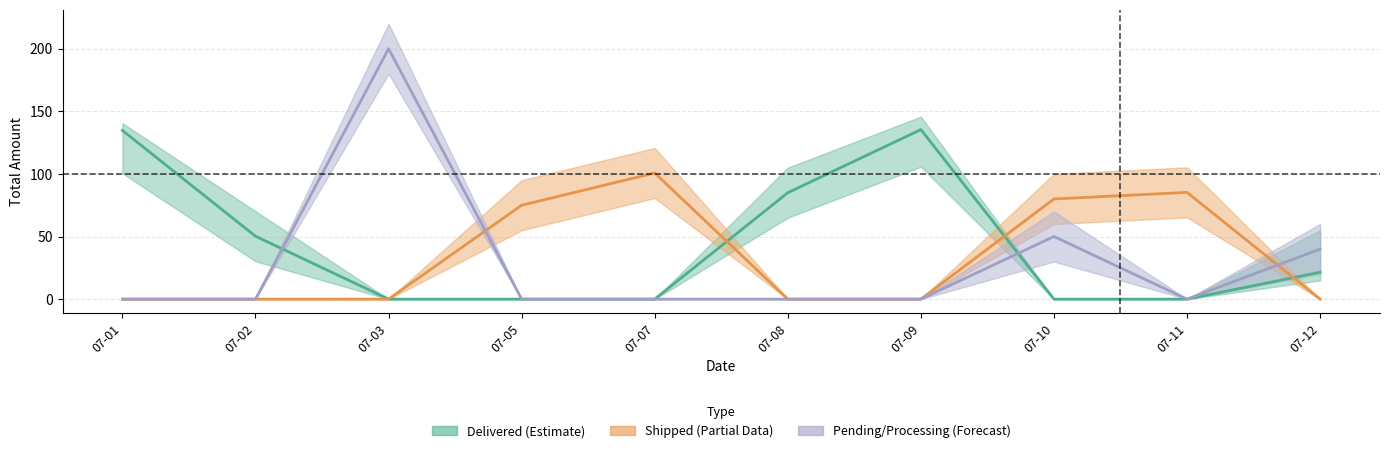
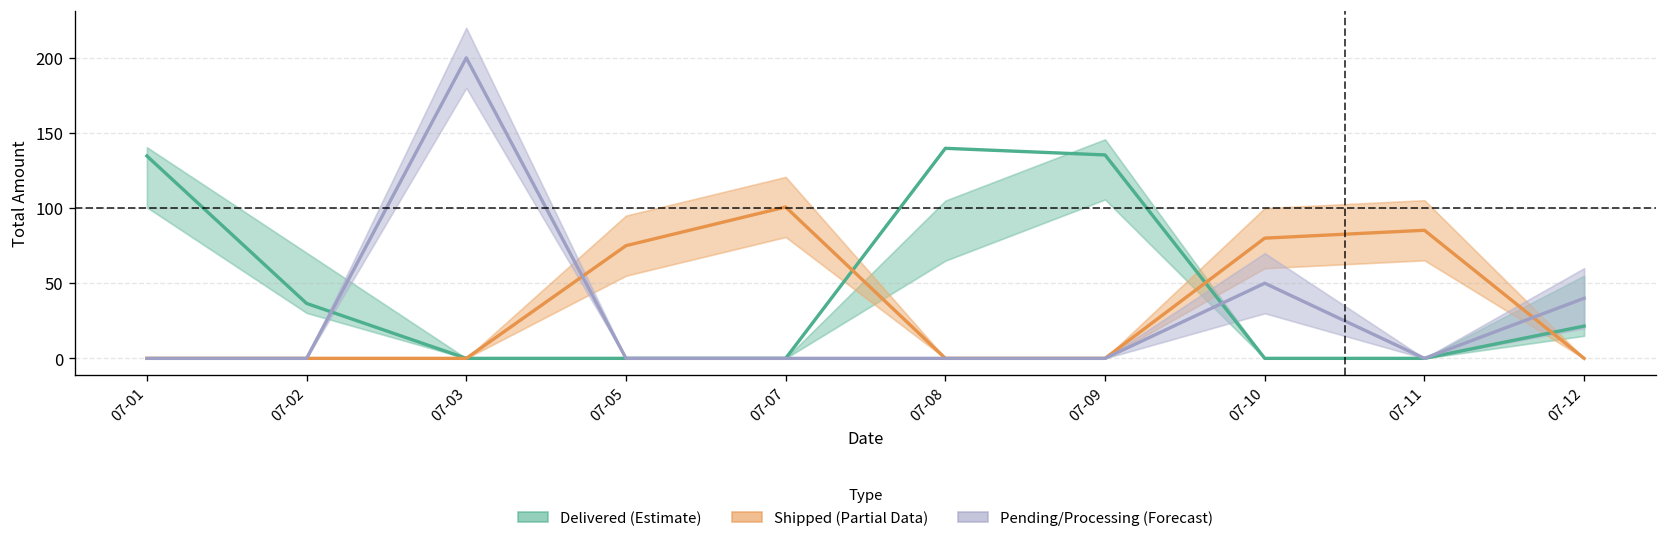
Delivered (Estimate), 07-02: 50 -> 37
Delivered (Estimate), 07-08: 85 -> 140
